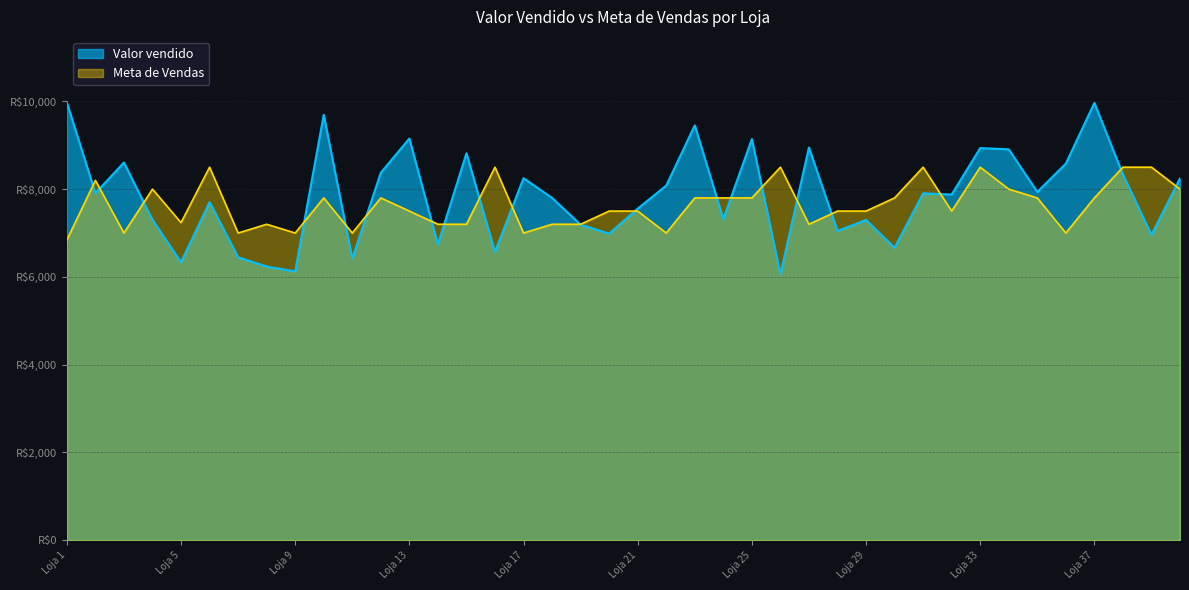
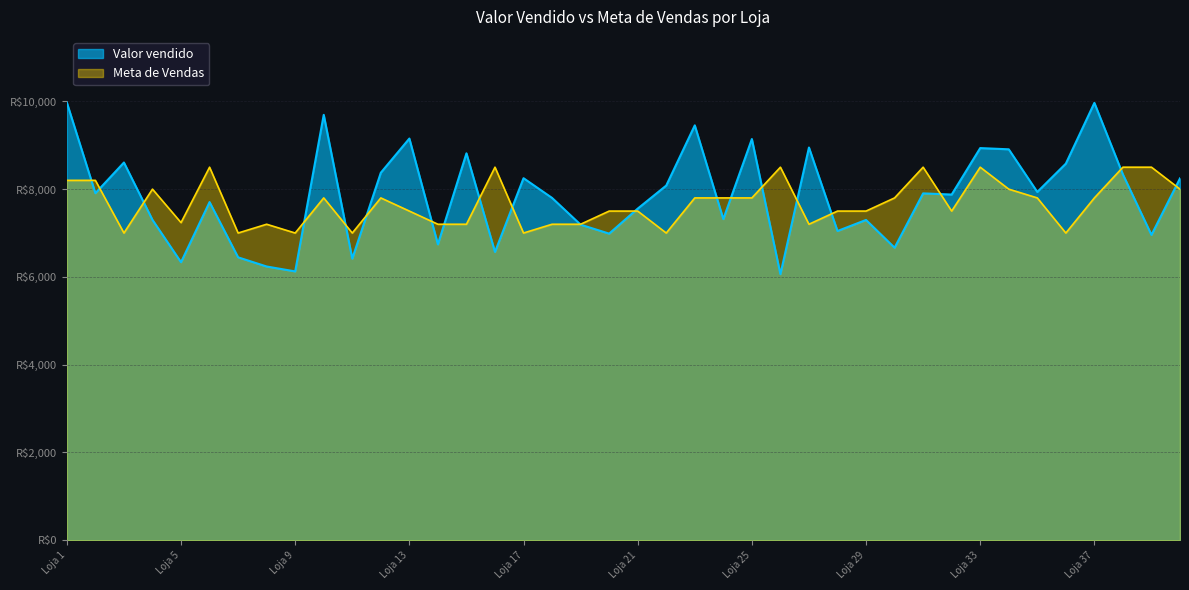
Meta de Vendas, Loja 1: R$6,800 -> R$8,200
